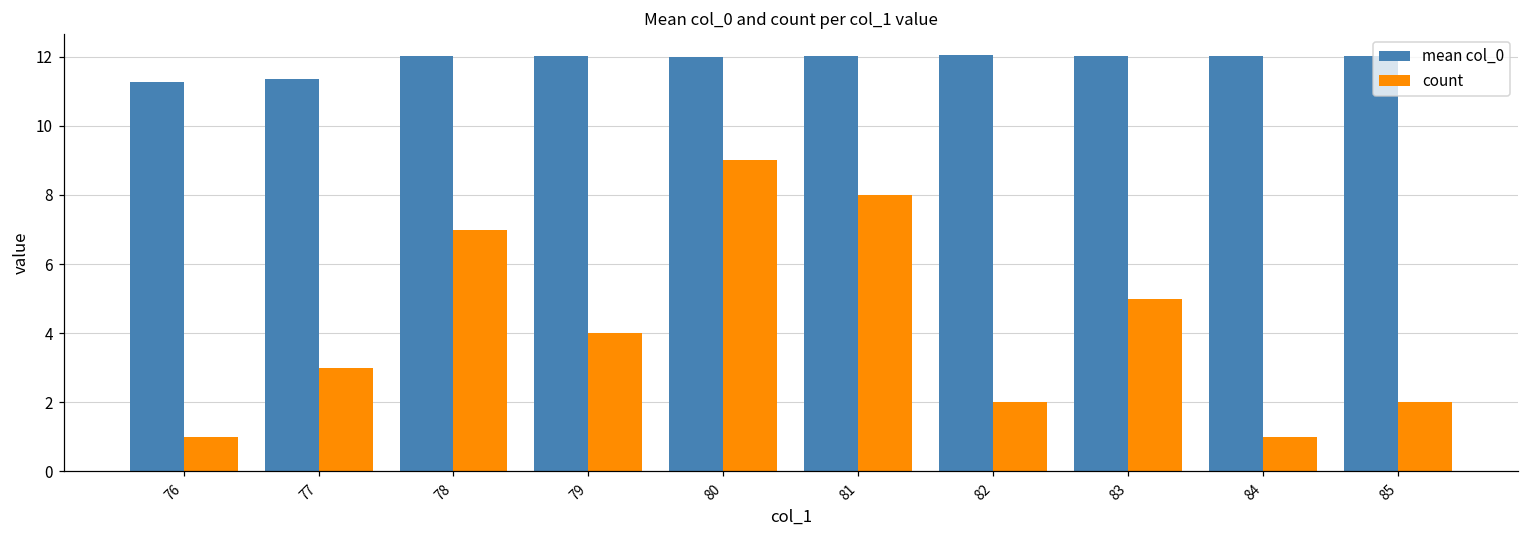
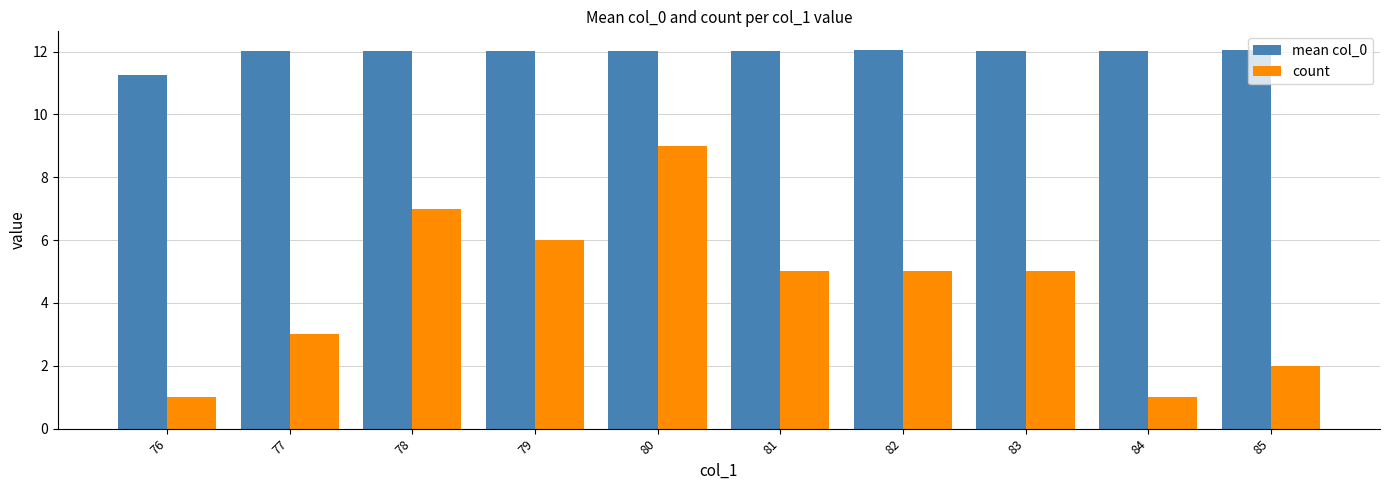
mean col_0, 77: 11.4 -> 12.0
count, 79: 4 -> 6
count, 81: 8 -> 5
count, 82: 2 -> 5
